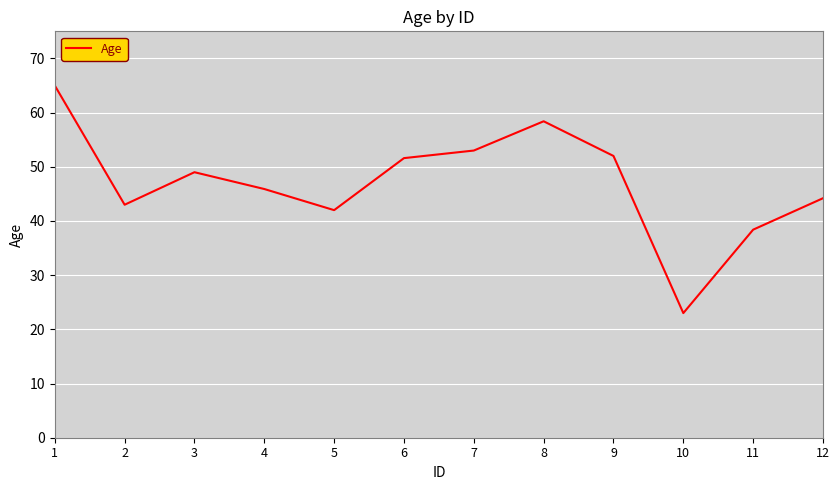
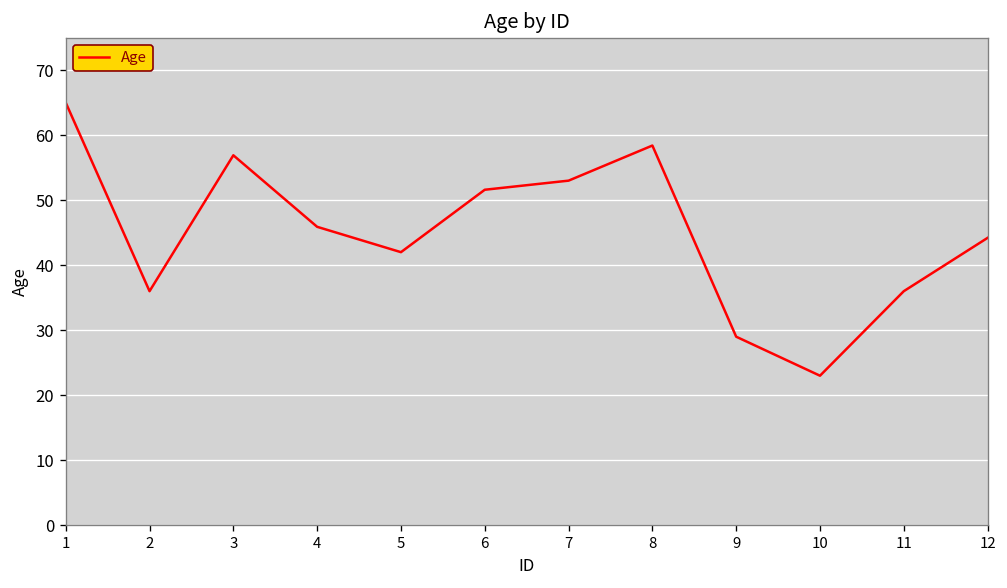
2: 43 -> 36
3: 49 -> 57
9: 52 -> 29
11: 38 -> 36
